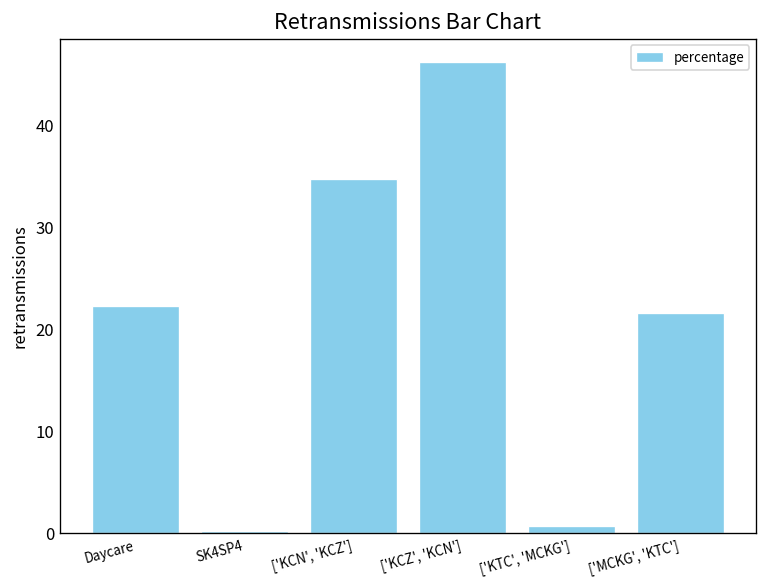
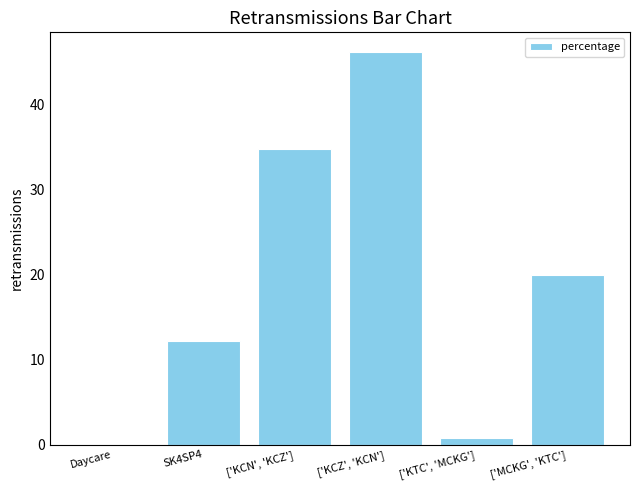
Daycare: 22 -> 0
SK4SP4: 0 -> 12
['MCKG', 'KTC']: 22 -> 20
